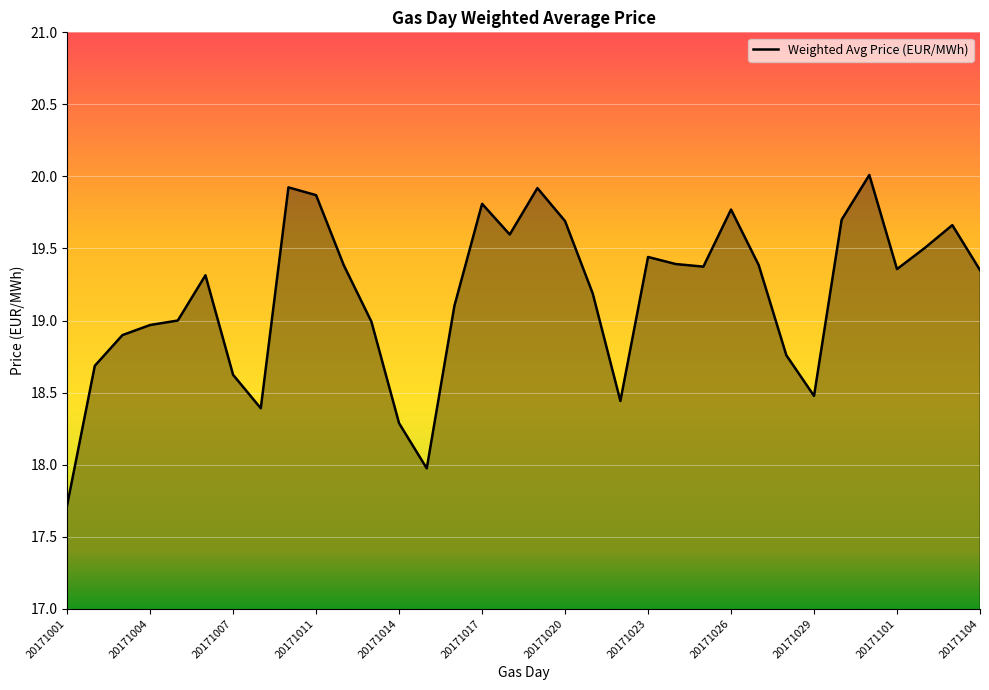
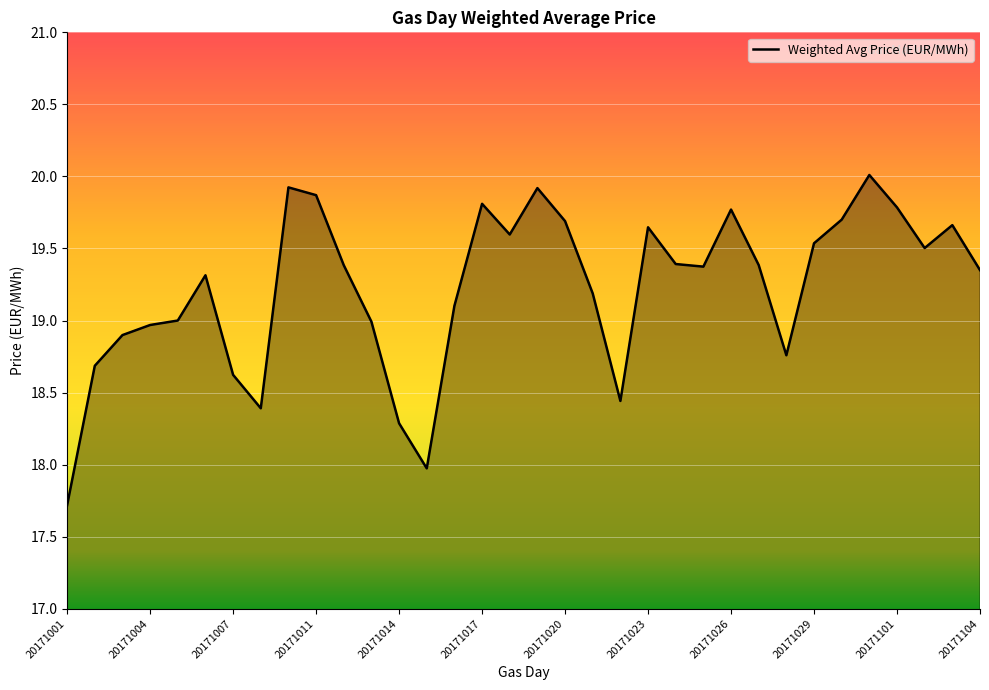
20171023: 19.44 -> 19.65
20171029: 18.48 -> 19.54
20171101: 19.36 -> 19.79
